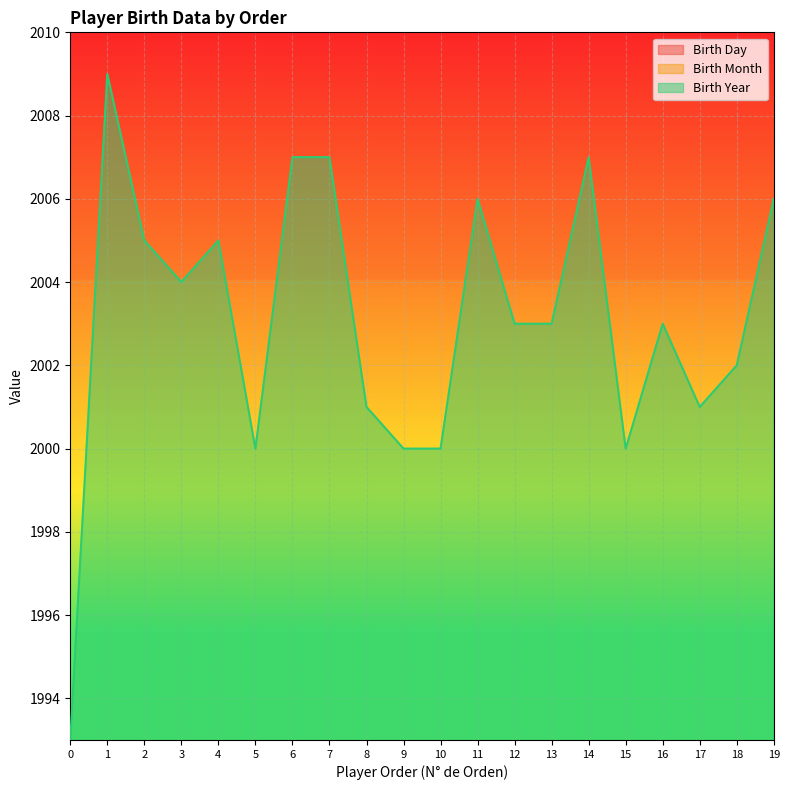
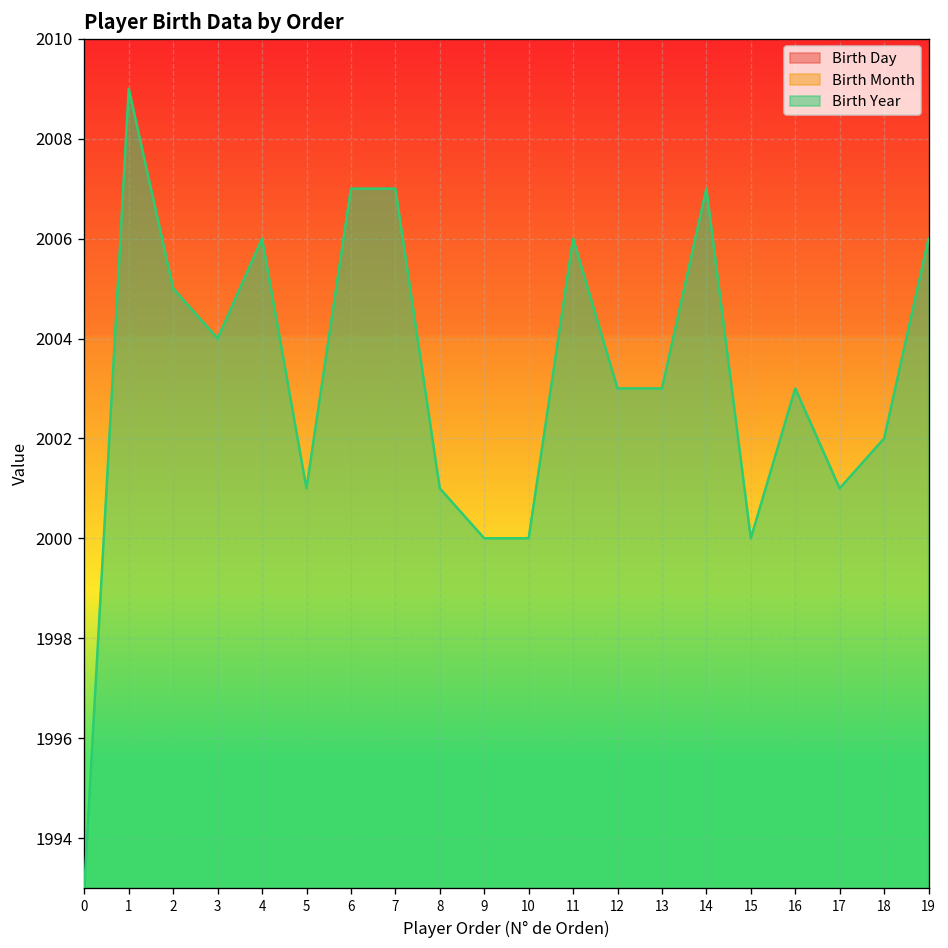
Birth Year, 4: 2005 -> 2006
Birth Year, 5: 2000 -> 2001
